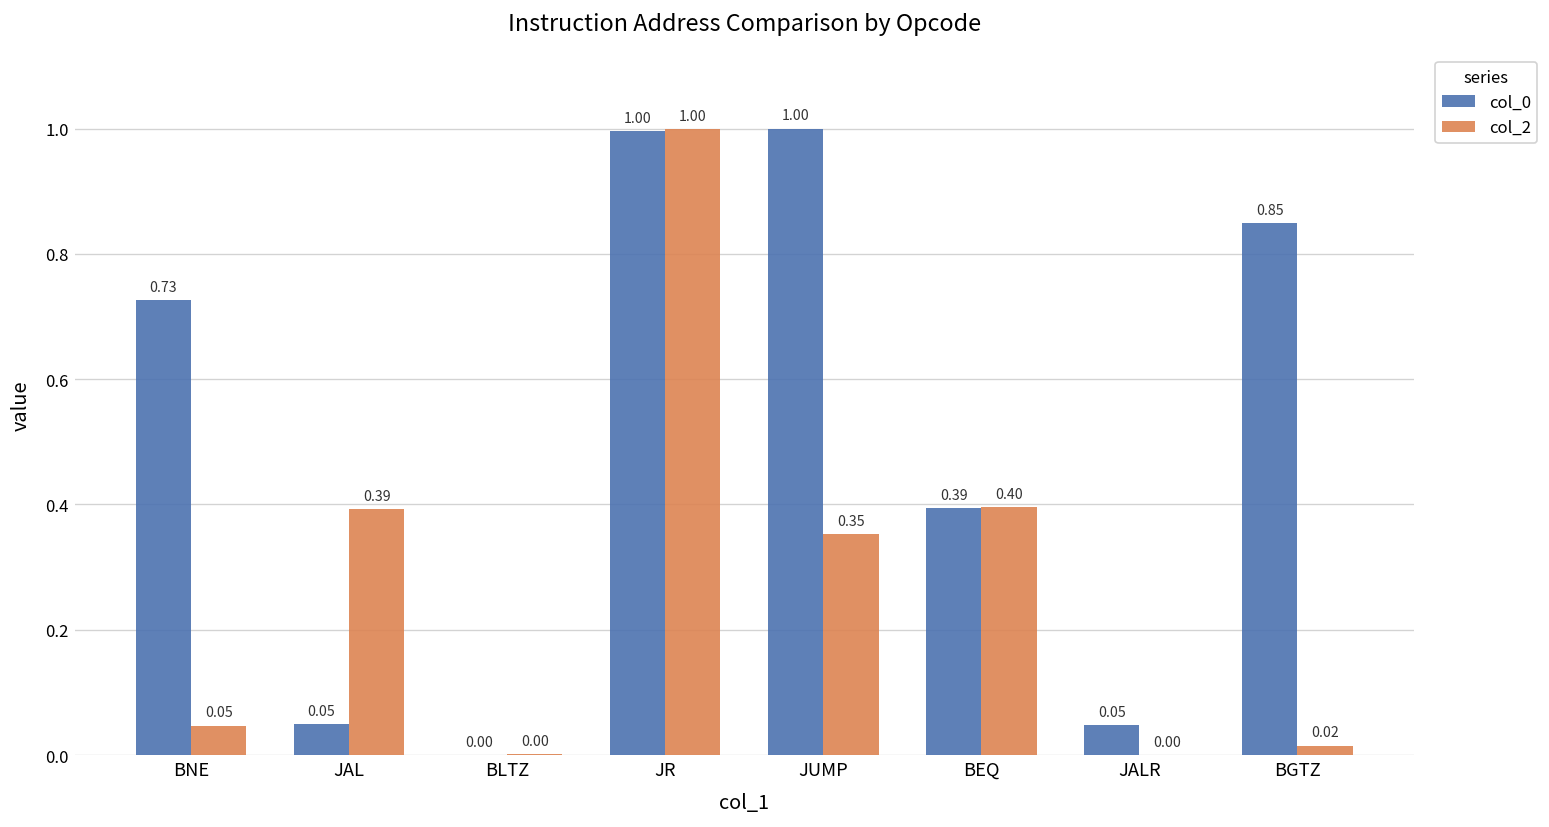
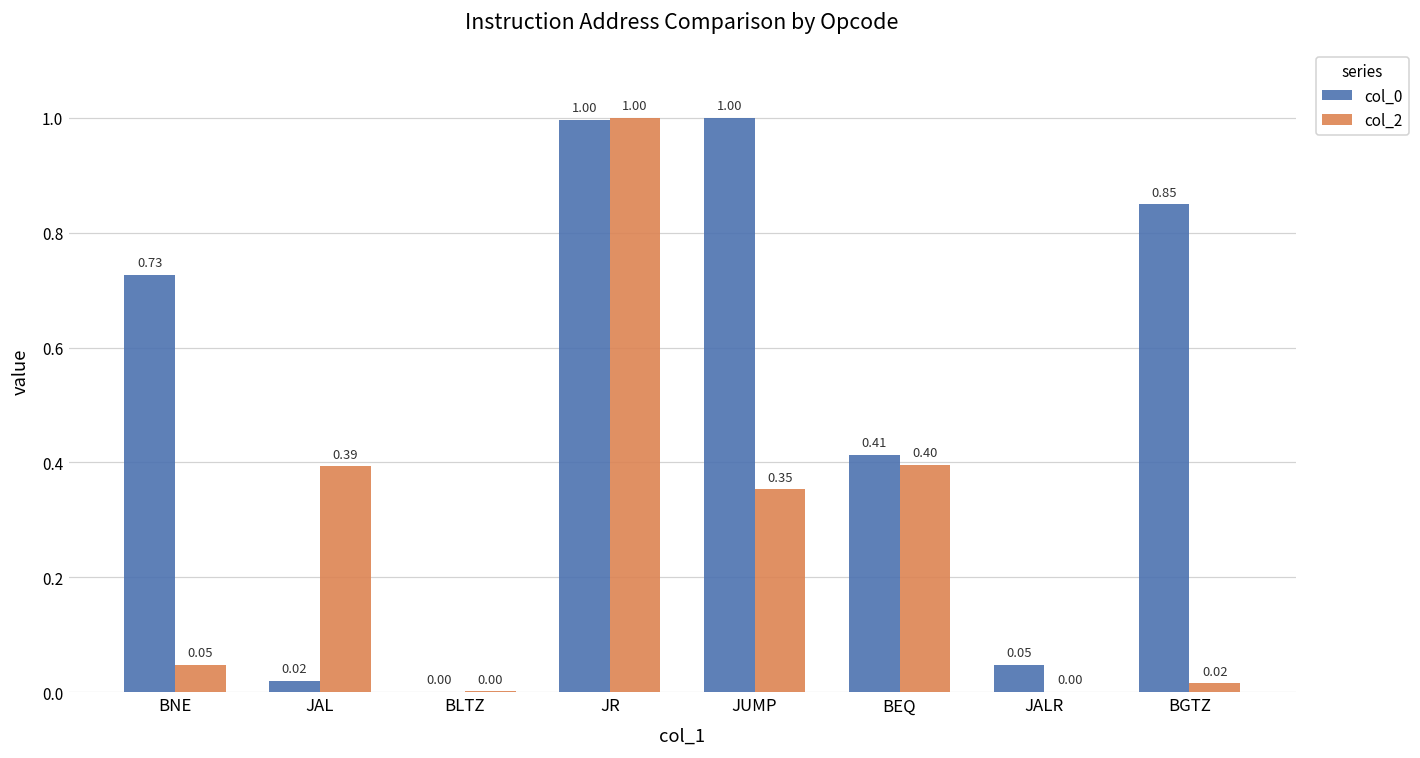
col_0, JAL: 0.05 -> 0.02
col_0, BEQ: 0.39 -> 0.41
